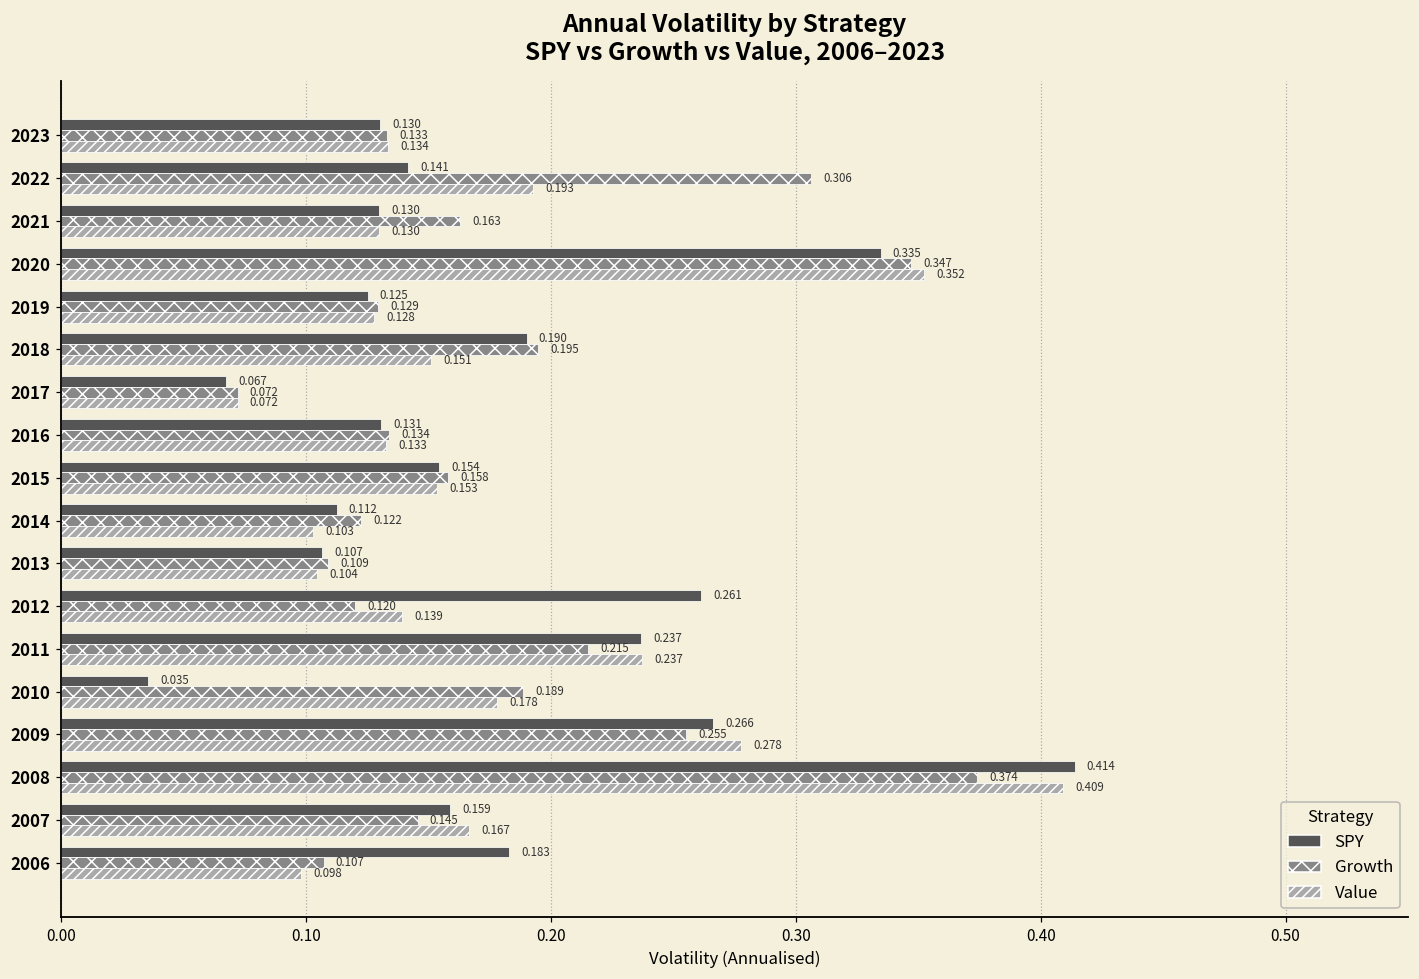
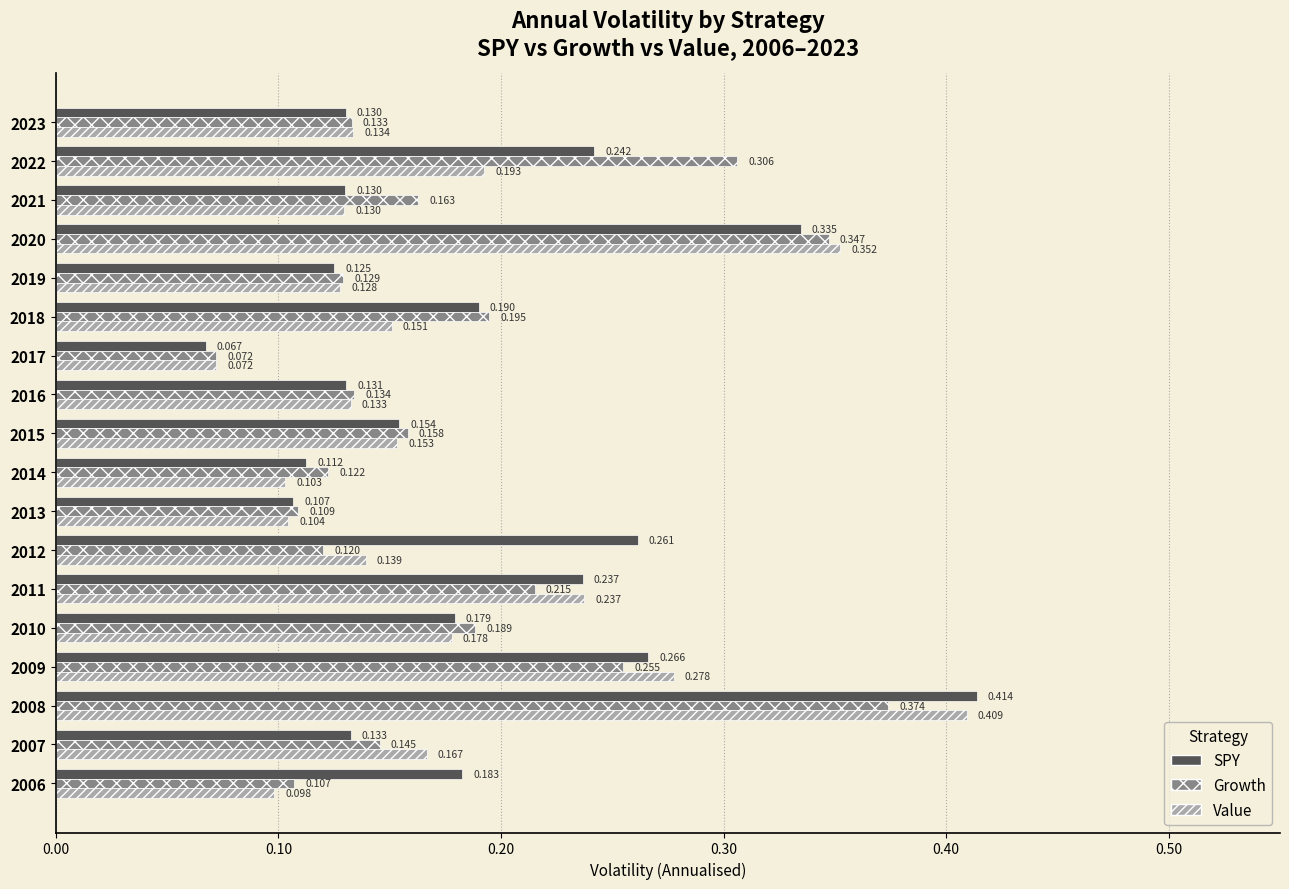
SPY, 2022: 0.141 -> 0.242
SPY, 2010: 0.035 -> 0.179
SPY, 2007: 0.159 -> 0.133
